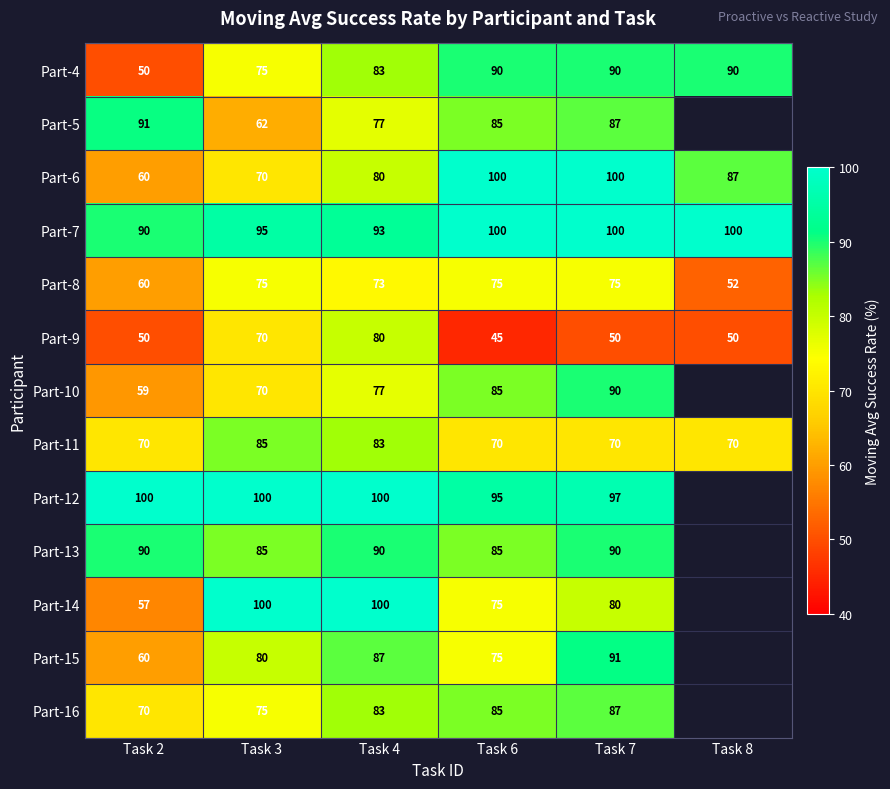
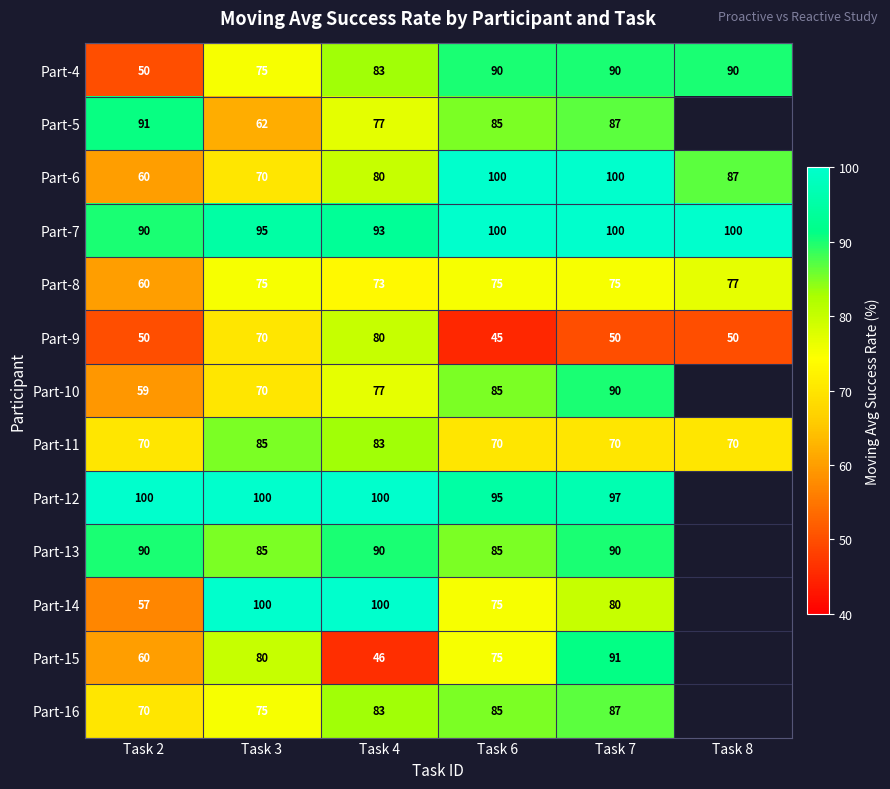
Part-8, Task 8: 52 -> 77
Part-15, Task 4: 87 -> 46
